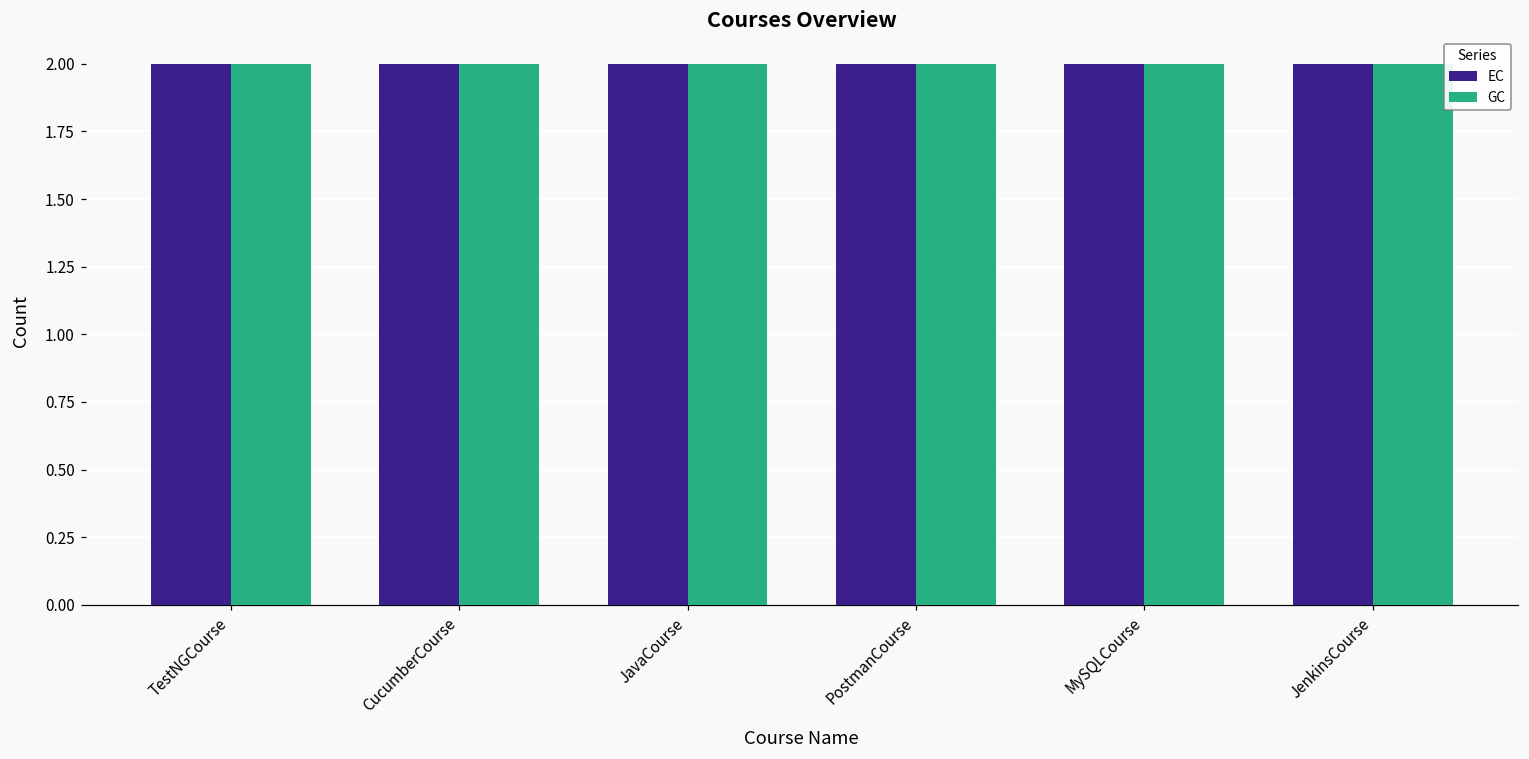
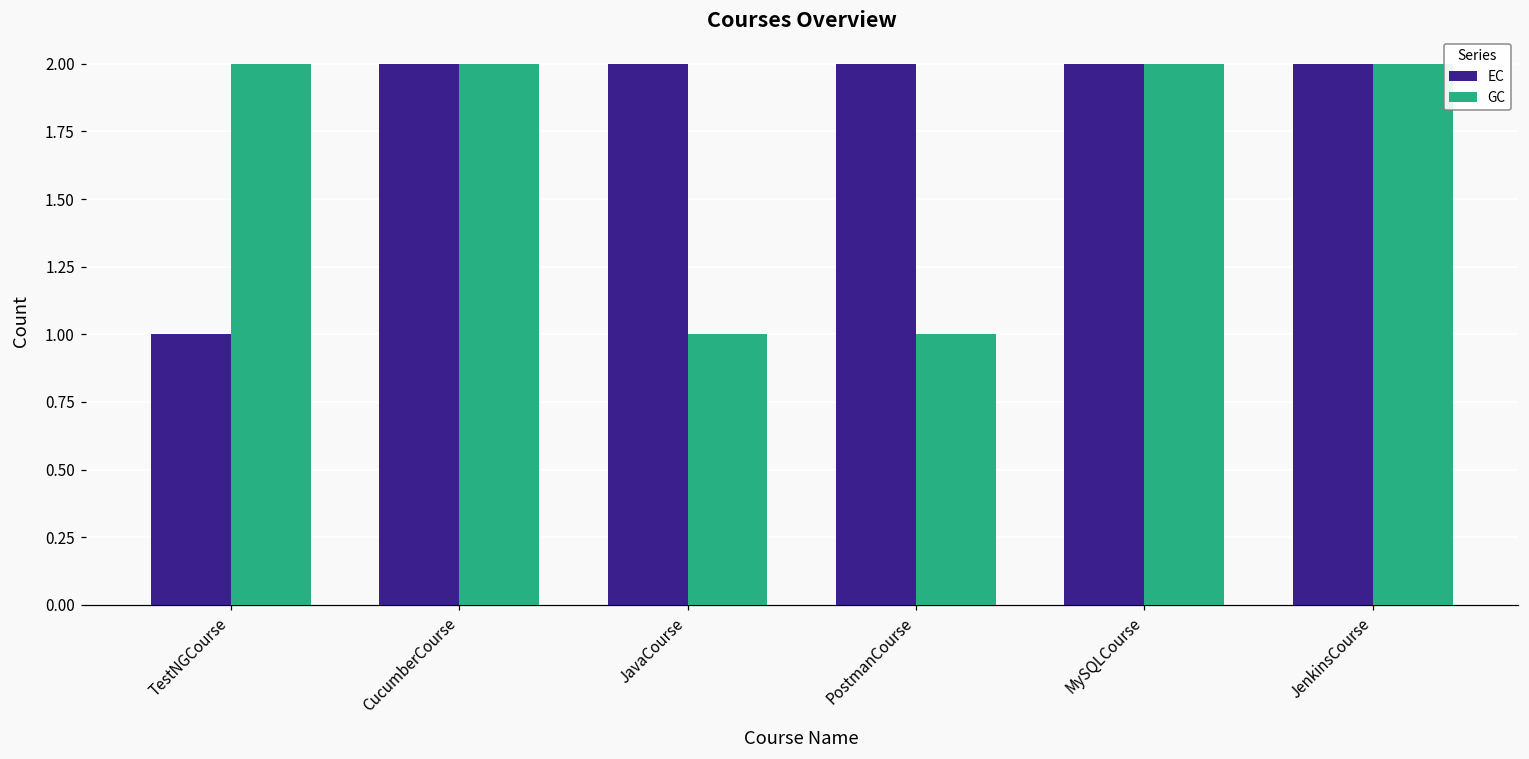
EC, TestNGCourse: 2 -> 1
GC, JavaCourse: 2 -> 1
GC, PostmanCourse: 2 -> 1
